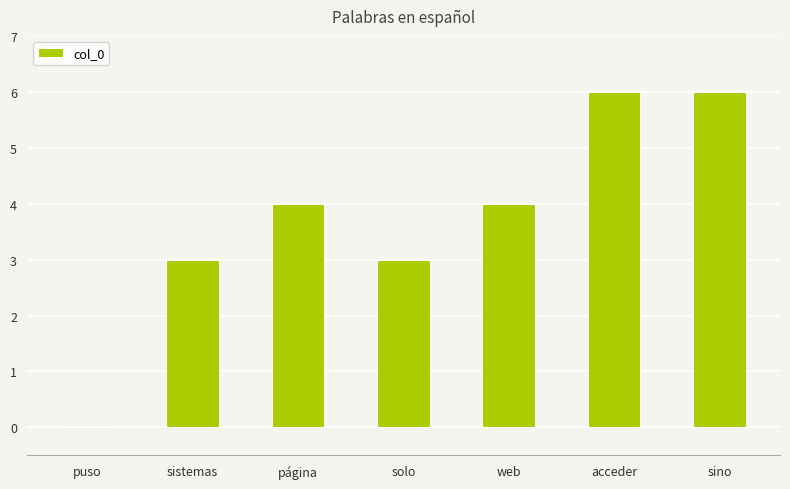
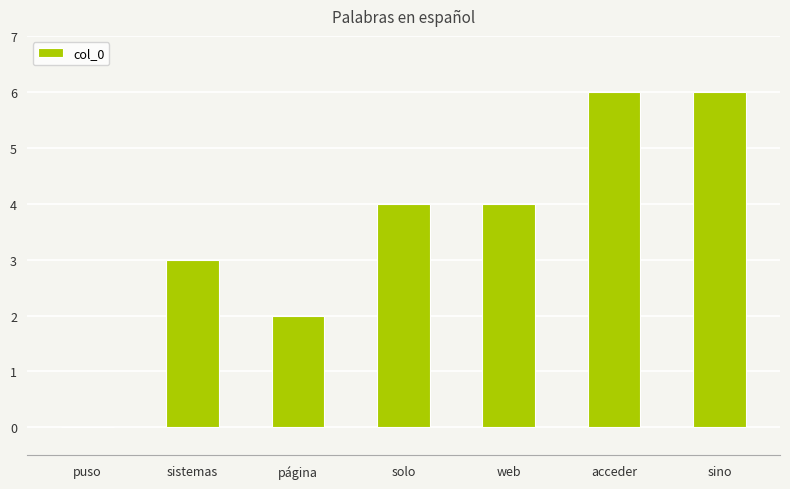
página: 4 -> 2
solo: 3 -> 4
